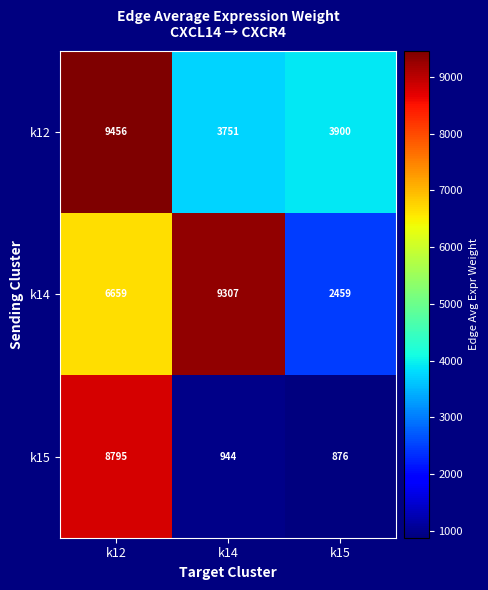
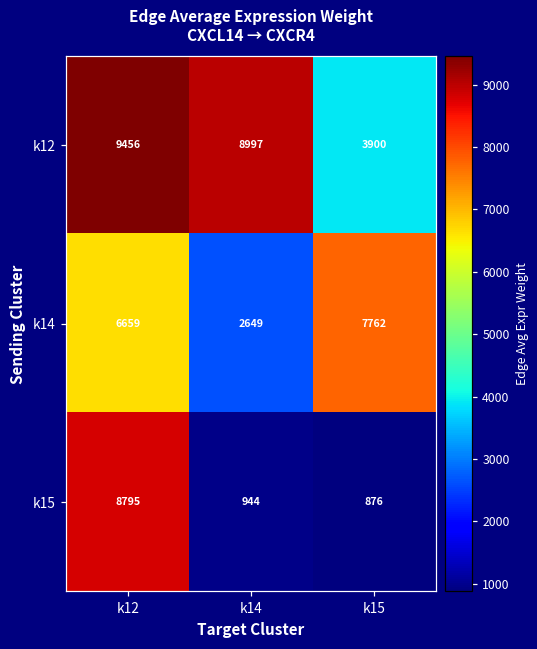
k12, k14: 3751 -> 8997
k14, k14: 9307 -> 2649
k14, k15: 2459 -> 7762
